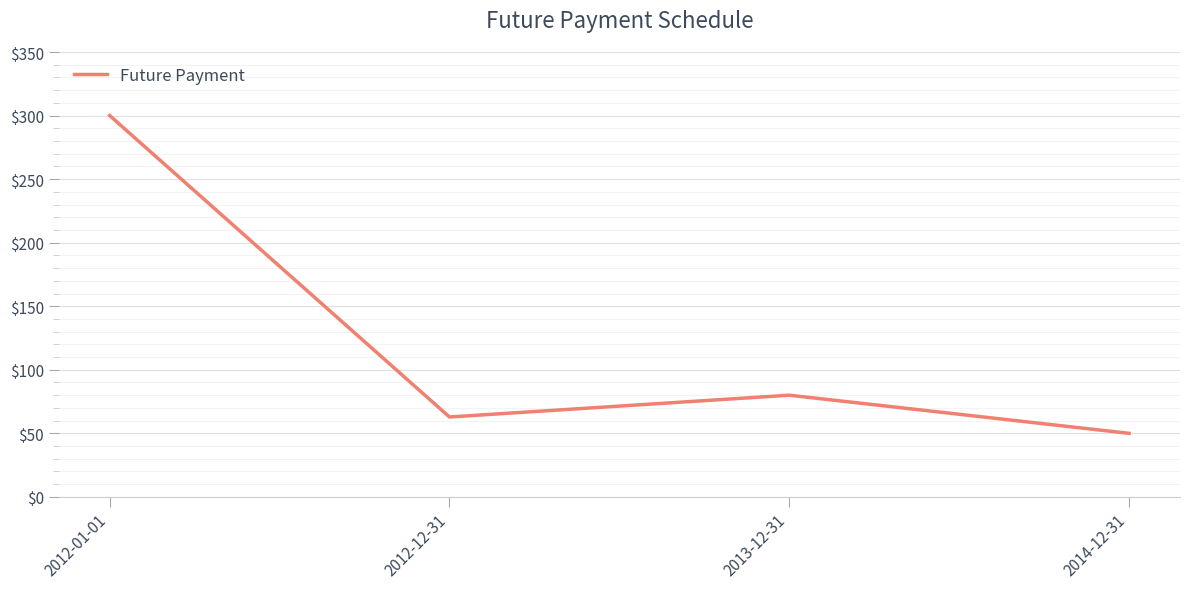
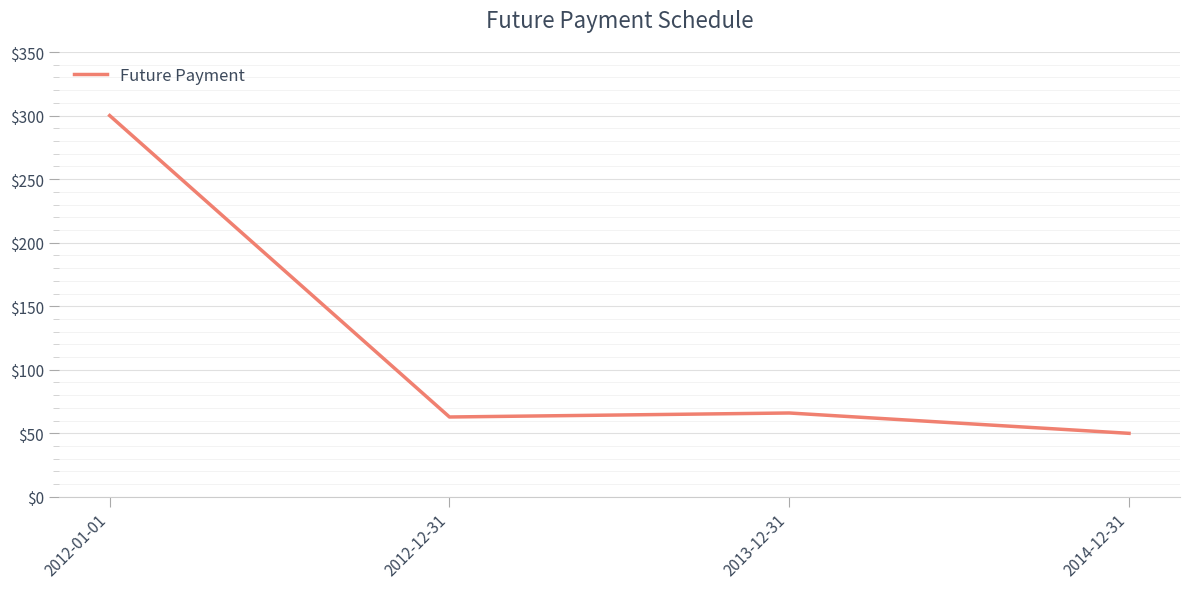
2013-12-31: $80 -> $66
